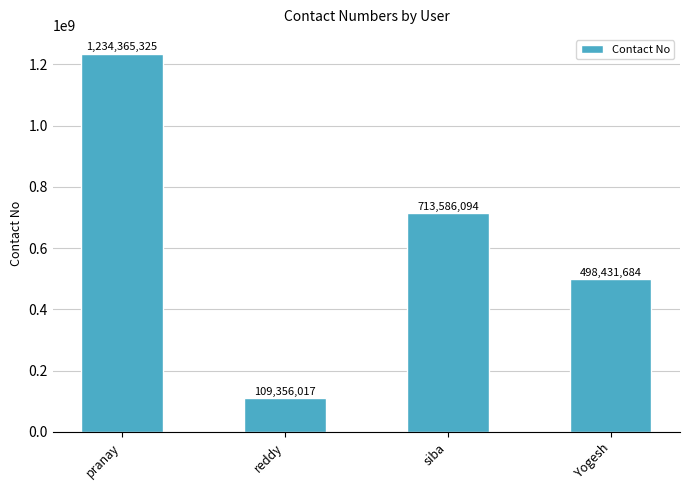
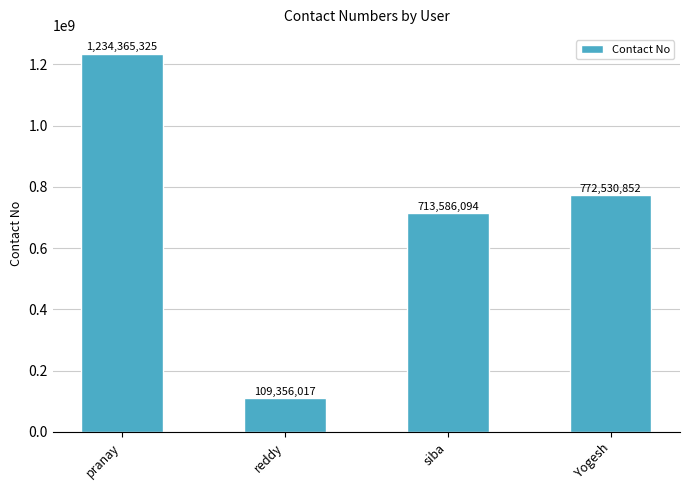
Yogesh: 498,431,684 -> 772,530,852
